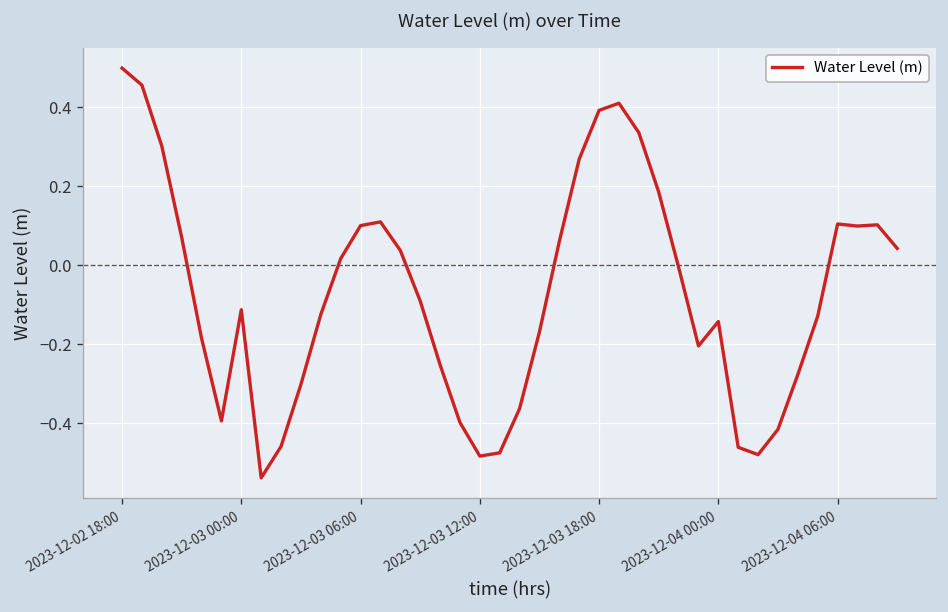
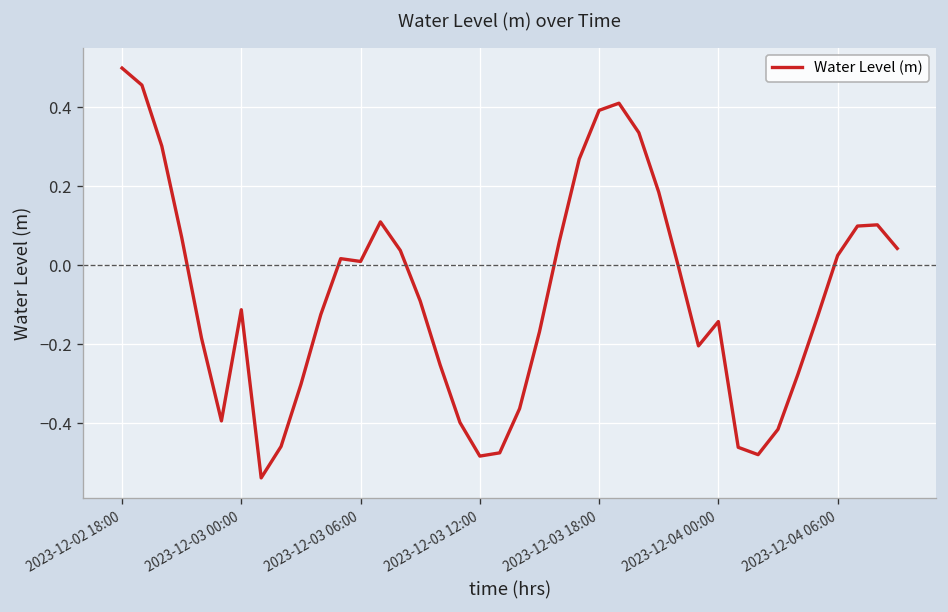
2023-12-03 06:00: 0.10 -> 0.01
2023-12-04 06:00: 0.10 -> 0.02
